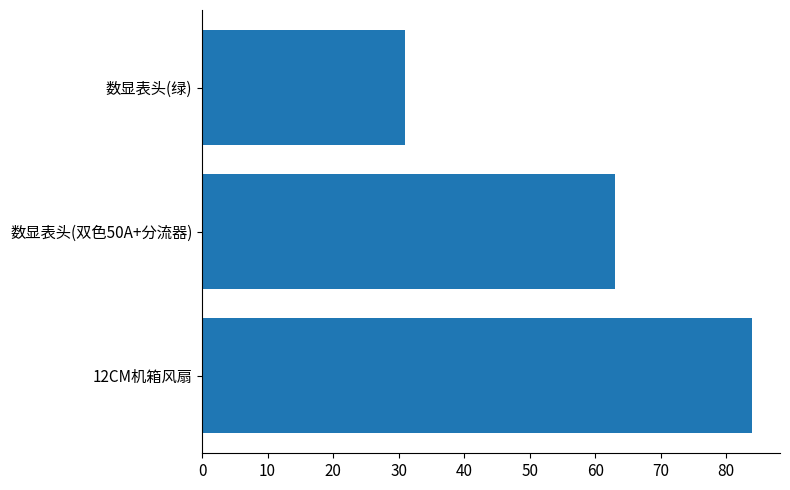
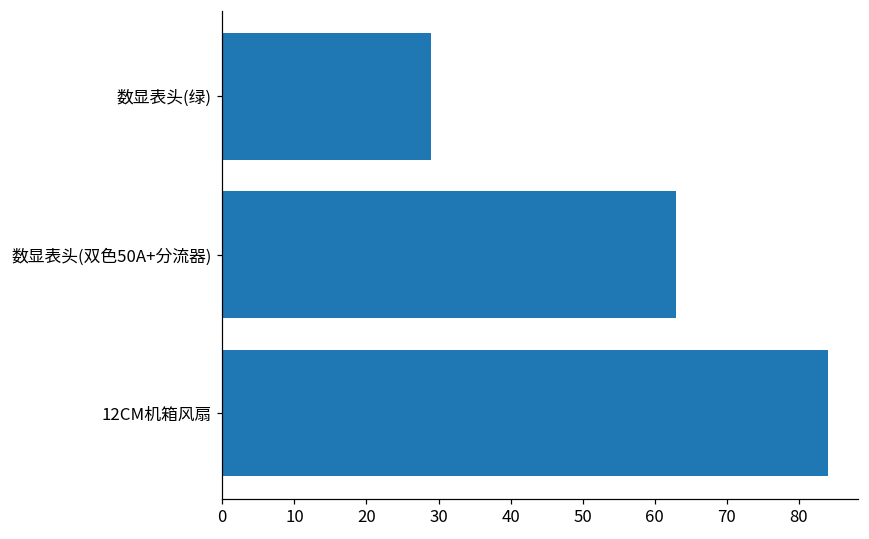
数显表头(绿): 31 -> 29
